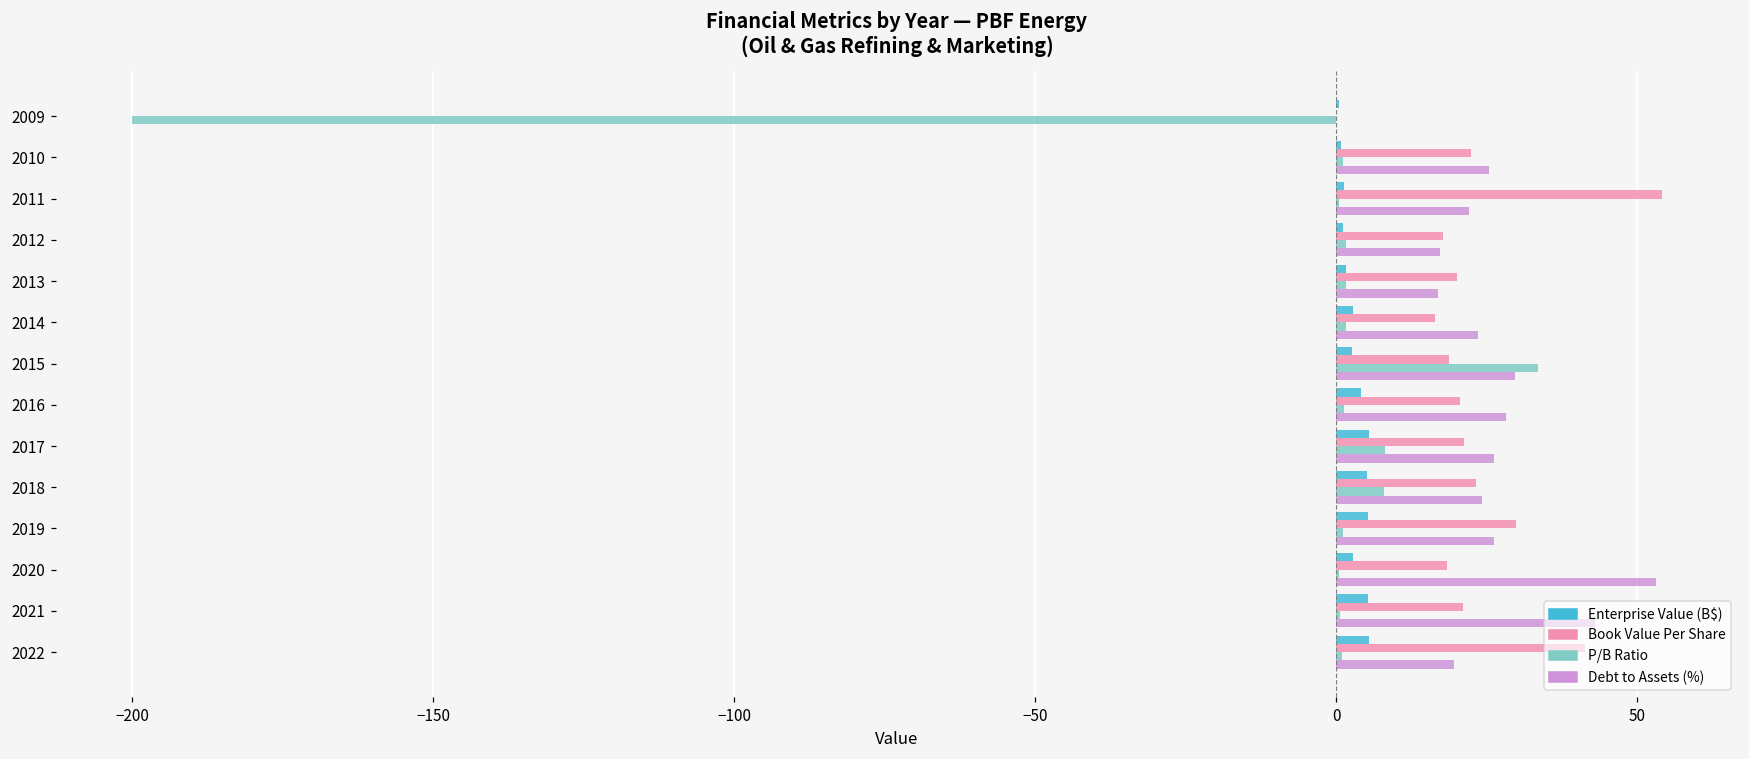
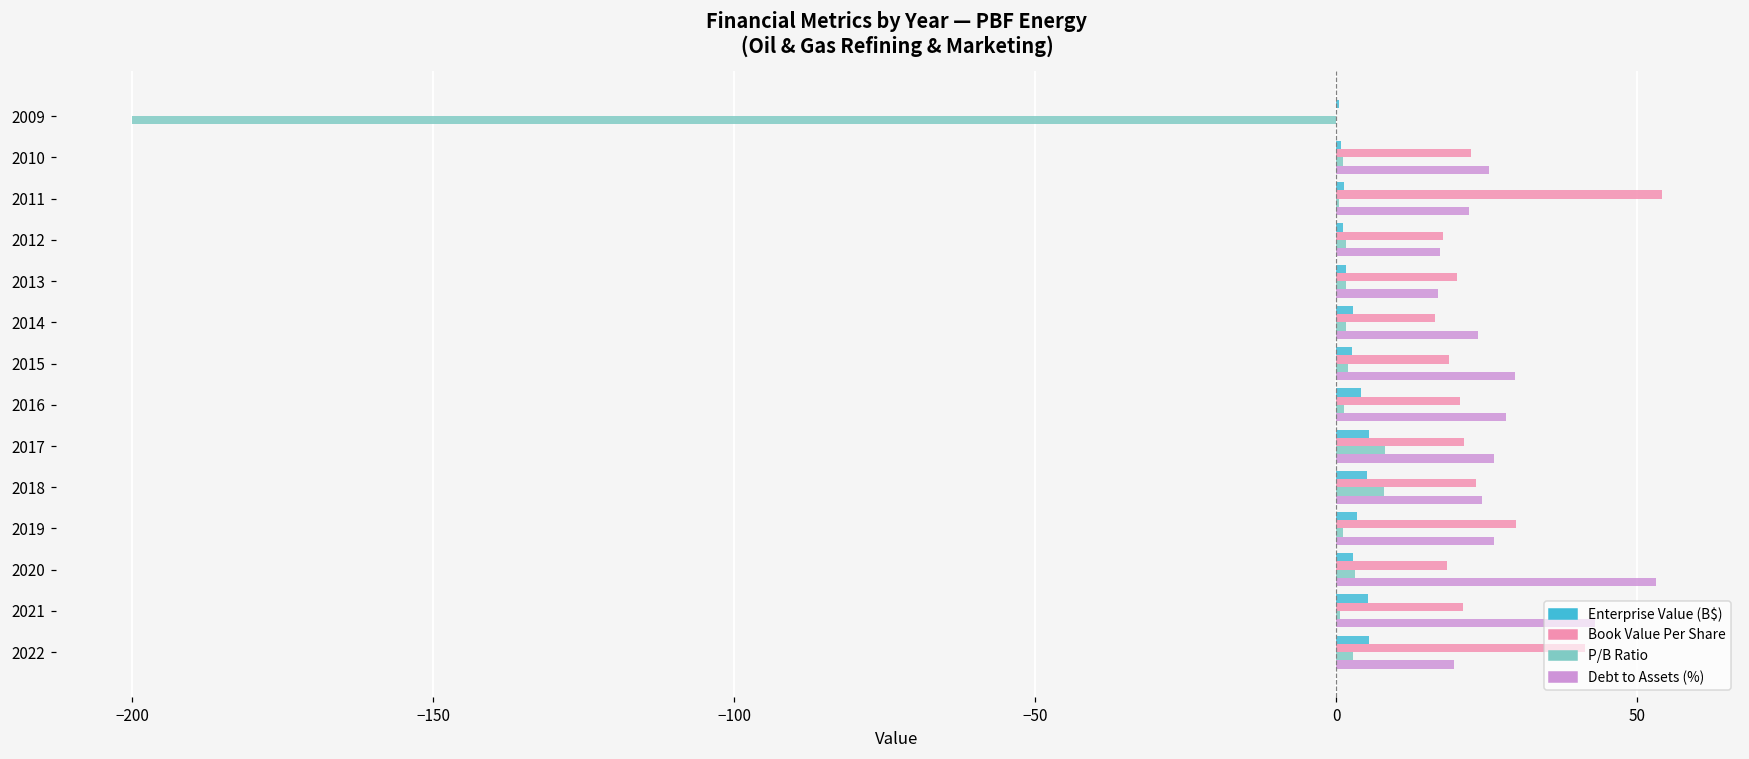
P/B Ratio, 2015: 33 -> 2
Enterprise Value (B$), 2019: 5 -> 3
P/B Ratio, 2020: 0 -> 3
P/B Ratio, 2022: 1 -> 3
